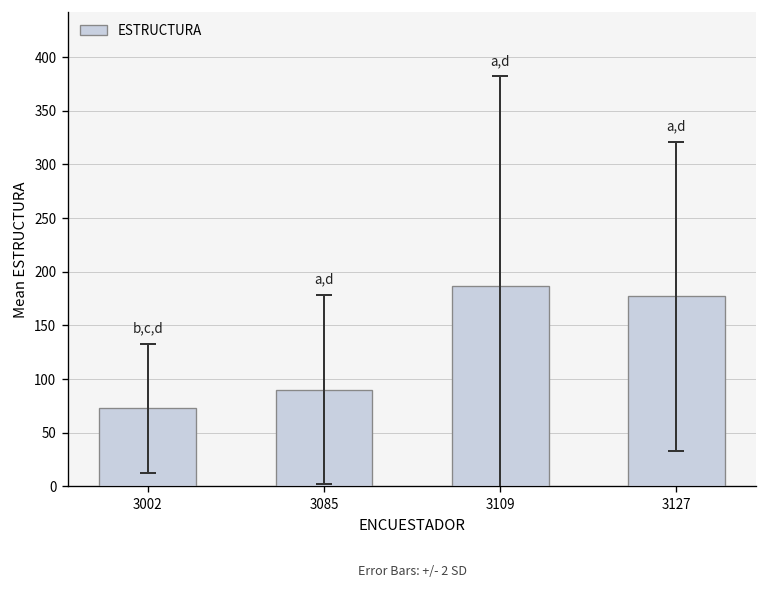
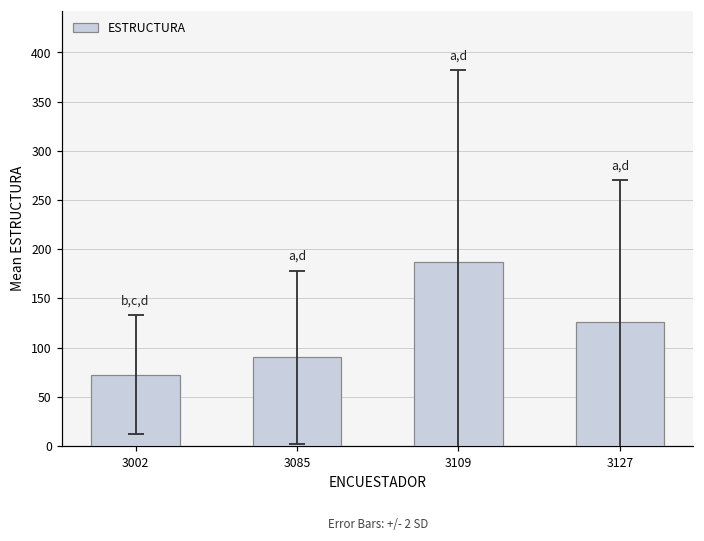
ESTRUCTURA, 3127: 180 -> 130
